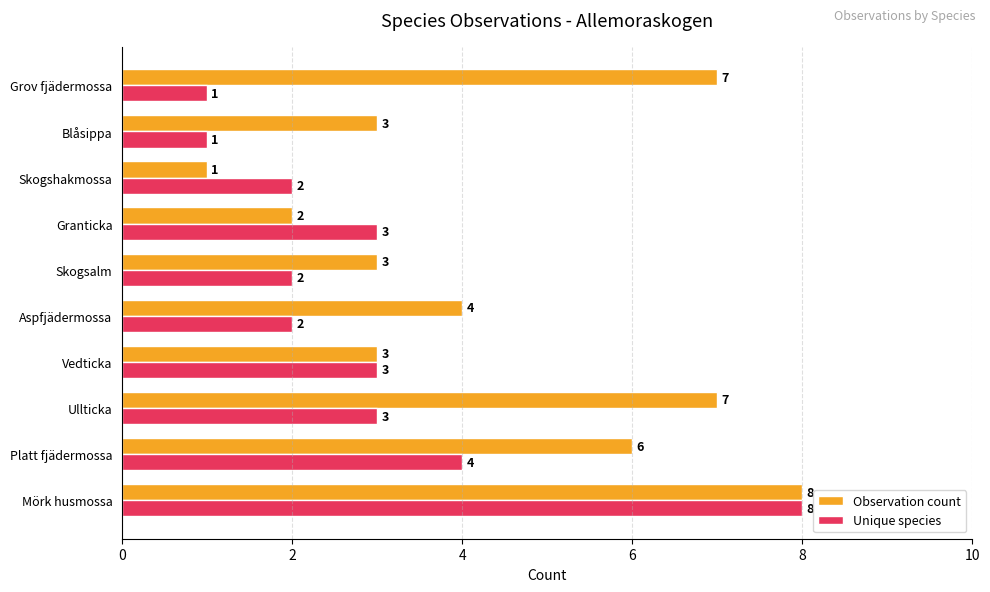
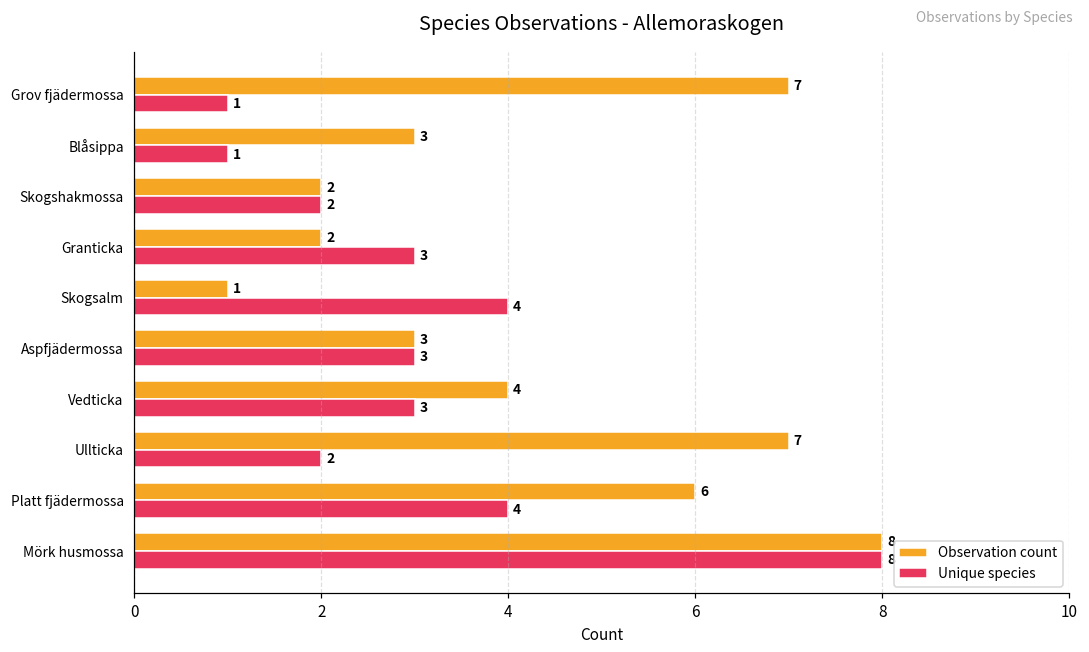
Observation count, Skogshakmossa: 1 -> 2
Observation count, Skogsalm: 3 -> 1
Unique species, Skogsalm: 2 -> 4
Observation count, Aspfjädermossa: 4 -> 3
Unique species, Aspfjädermossa: 2 -> 3
Observation count, Vedticka: 3 -> 4
Unique species, Ullticka: 3 -> 2
